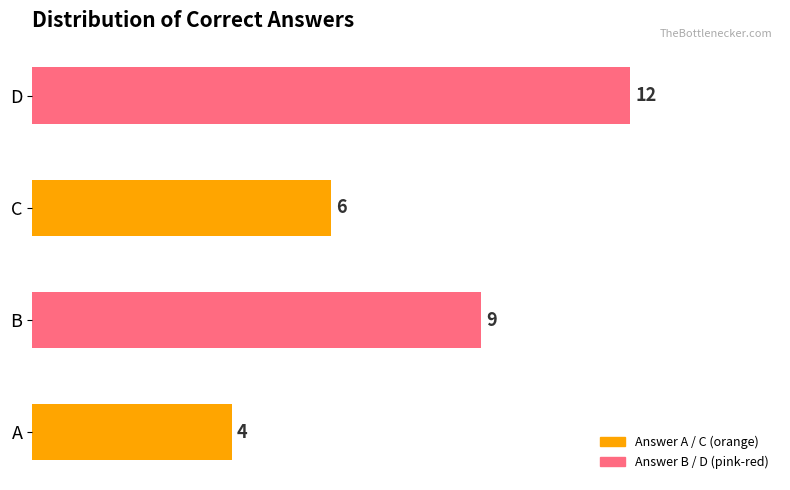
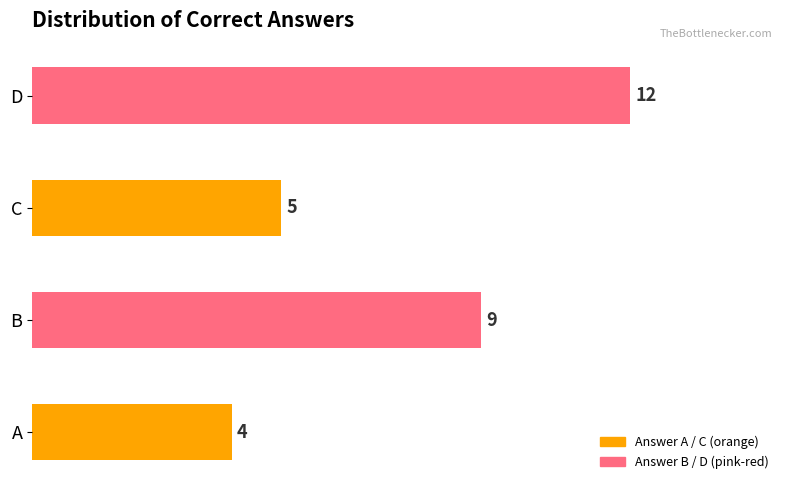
C: 6 -> 5
